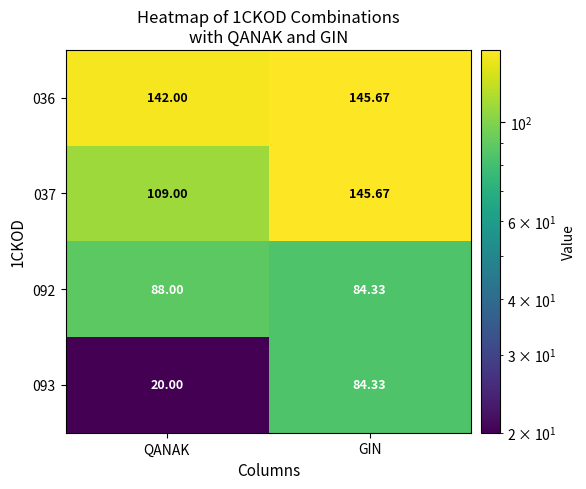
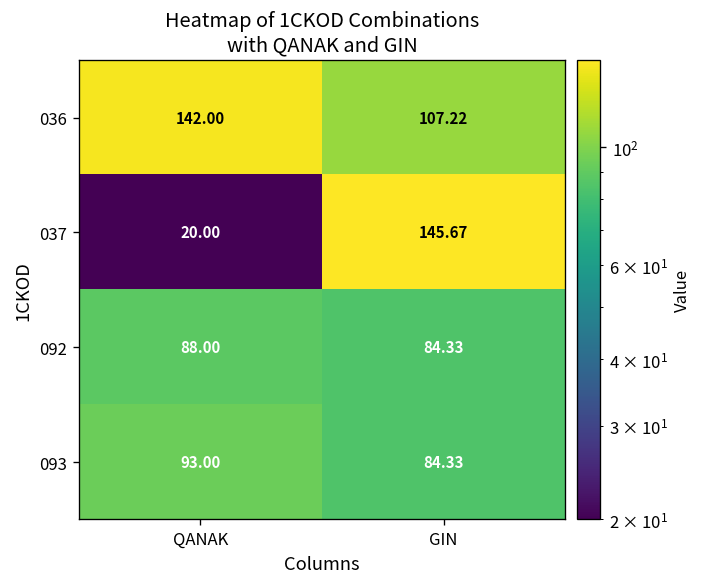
036, GIN: 145.67 -> 107.22
037, QANAK: 109.00 -> 20.00
093, QANAK: 20.00 -> 93.00
